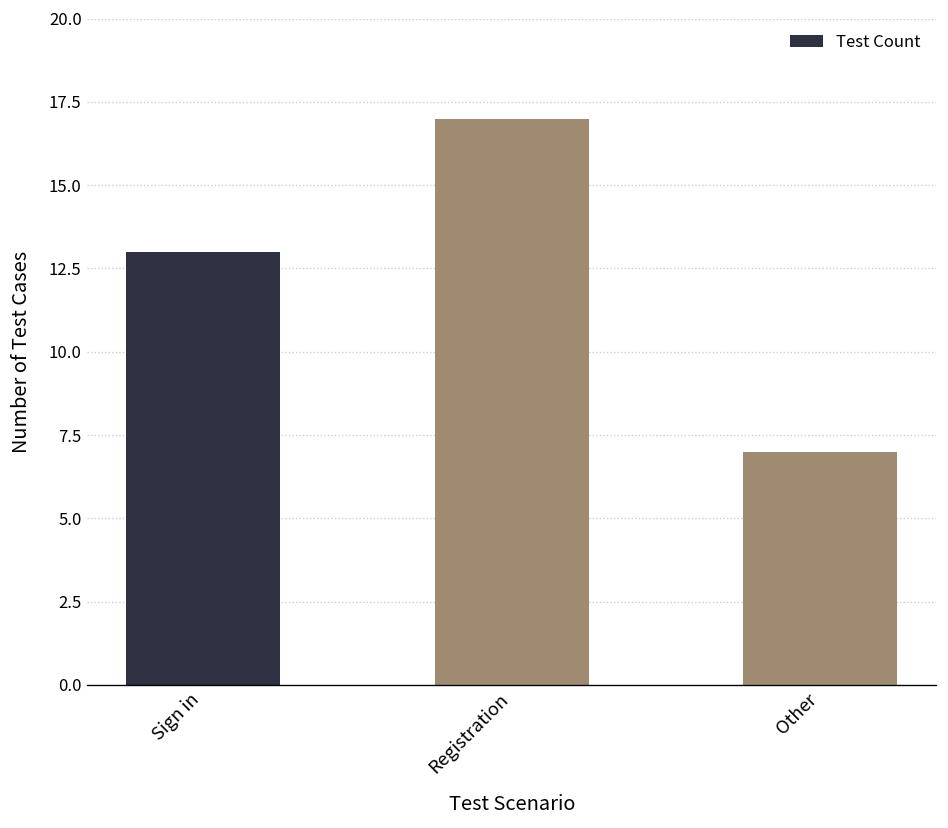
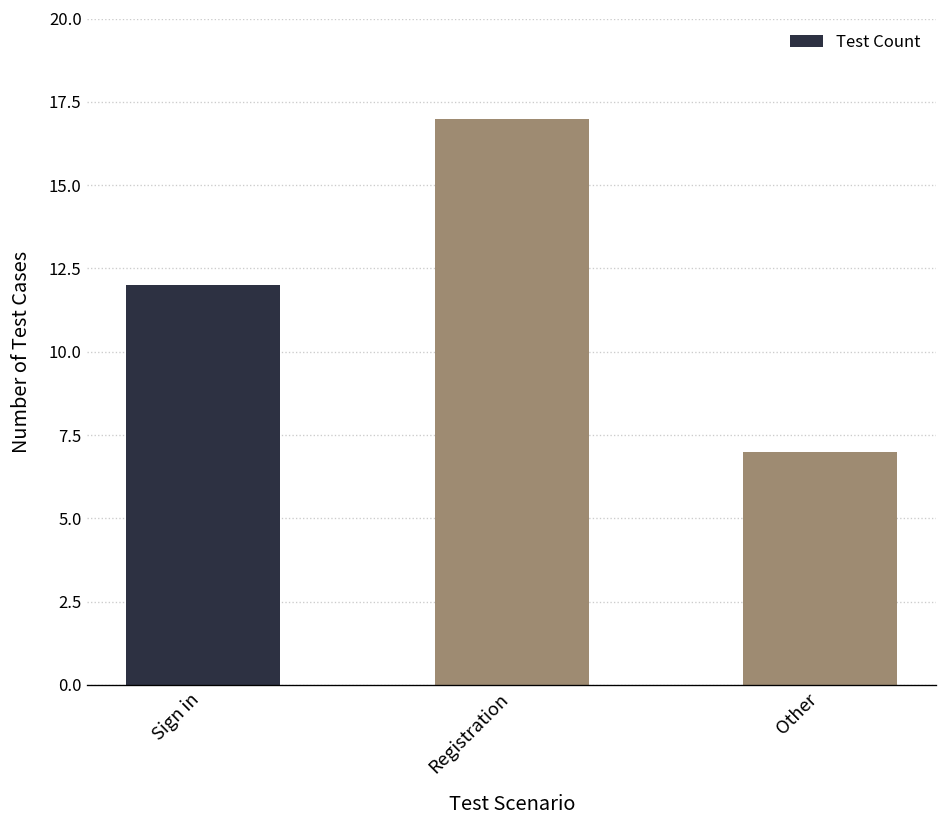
Sign in: 13 -> 12
